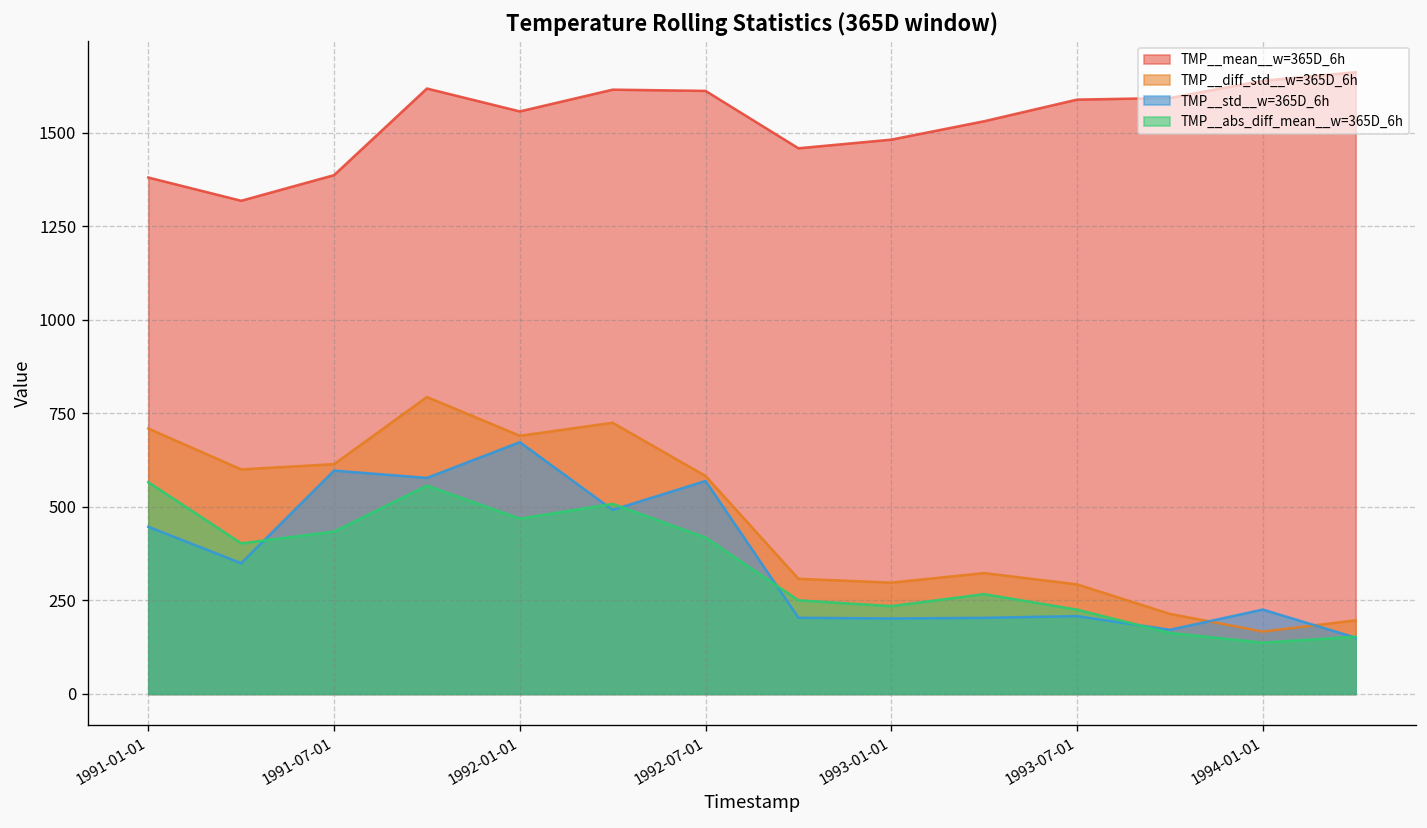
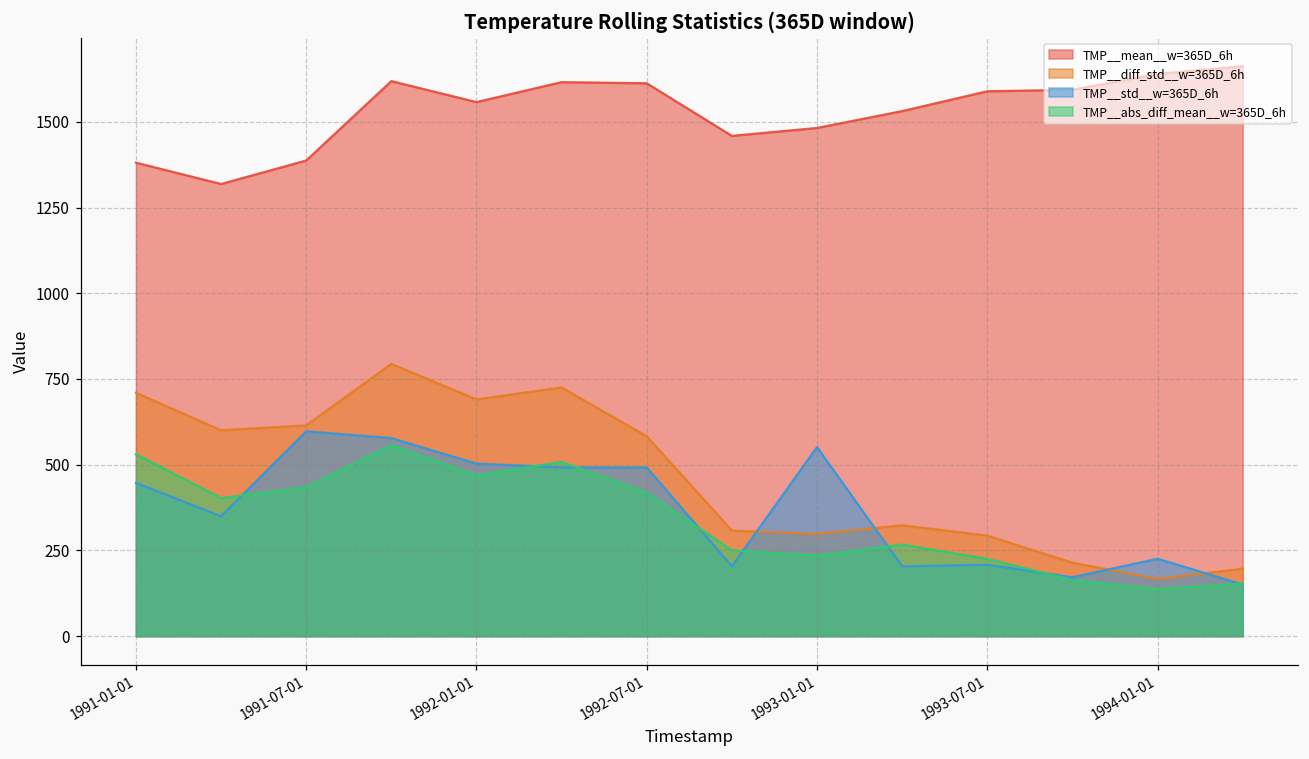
TMP__abs_diff_mean__w=365D_6h, 1991-01-01: 570 -> 530
TMP__std__w=365D_6h, 1992-01-01: 670 -> 500
TMP__std__w=365D_6h, 1992-07-01: 570 -> 490
TMP__std__w=365D_6h, 1993-01-01: 200 -> 550
